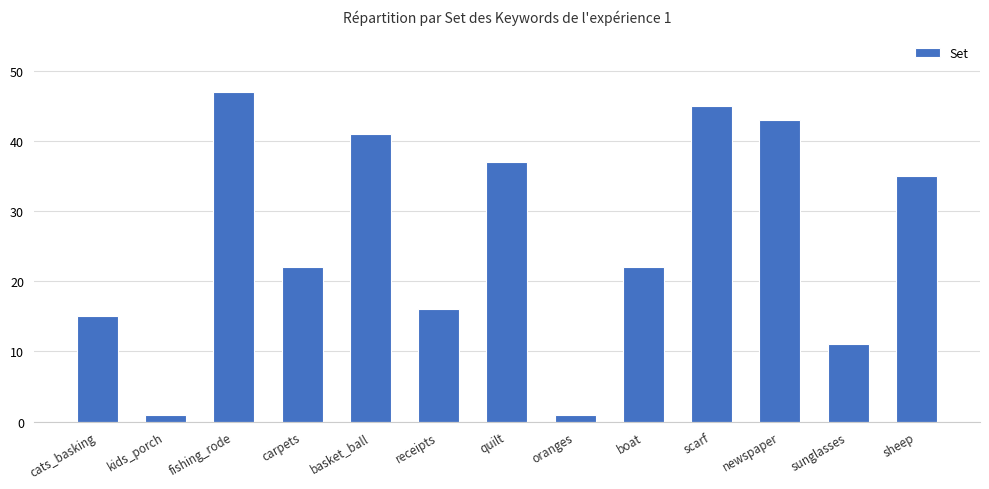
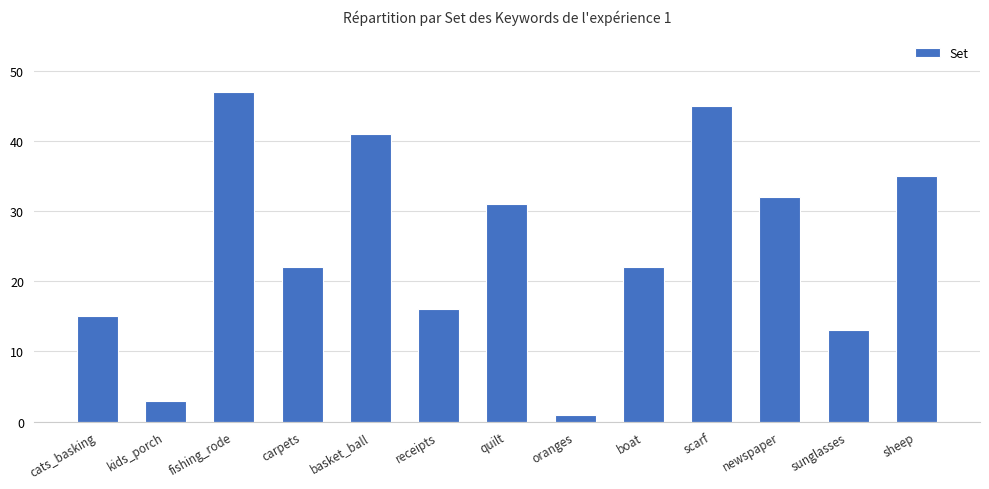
kids_porch: 1 -> 3
quilt: 37 -> 31
newspaper: 43 -> 32
sunglasses: 11 -> 13
